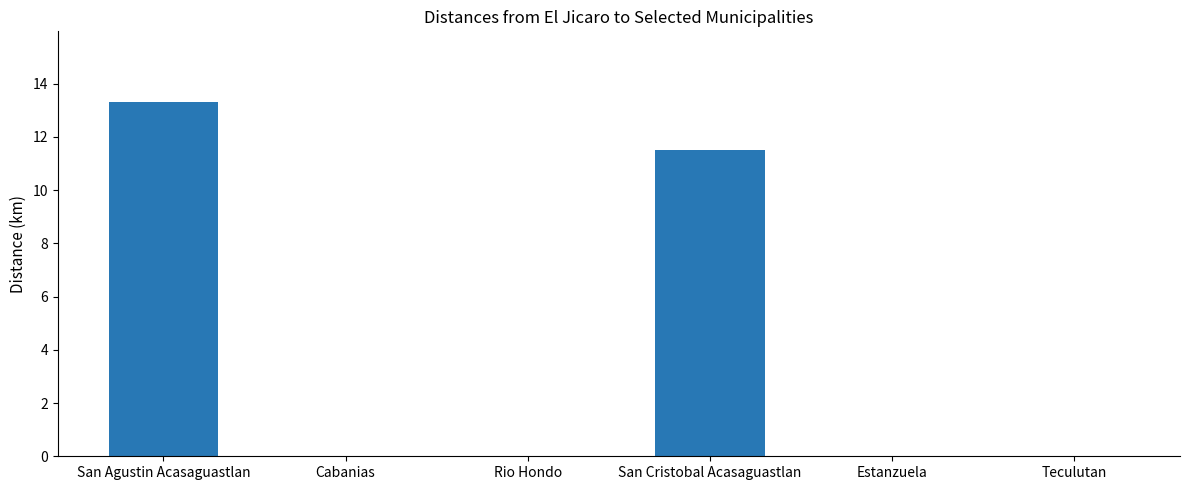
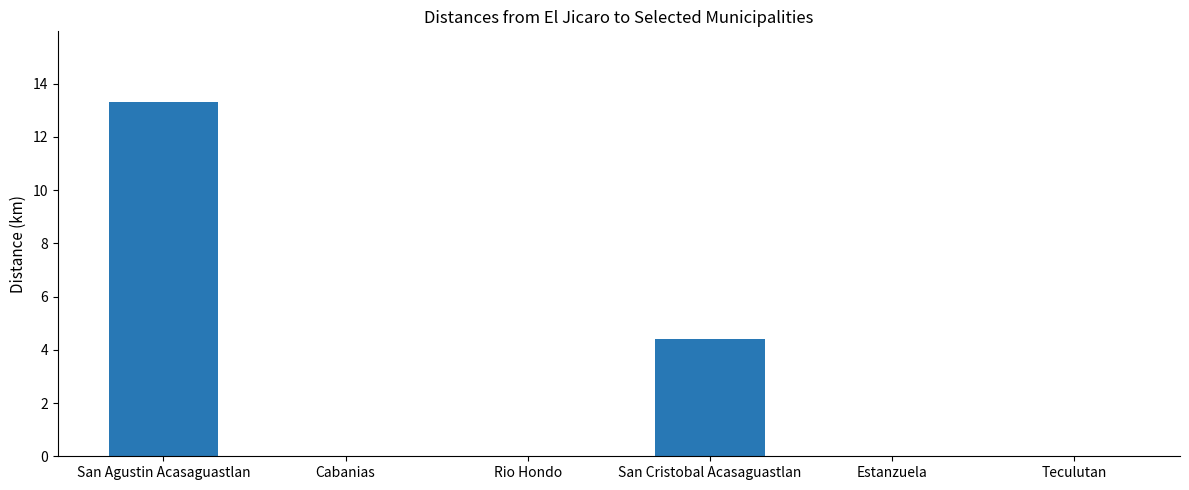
San Cristobal Acasaguastlan: 11.5 -> 4.4
